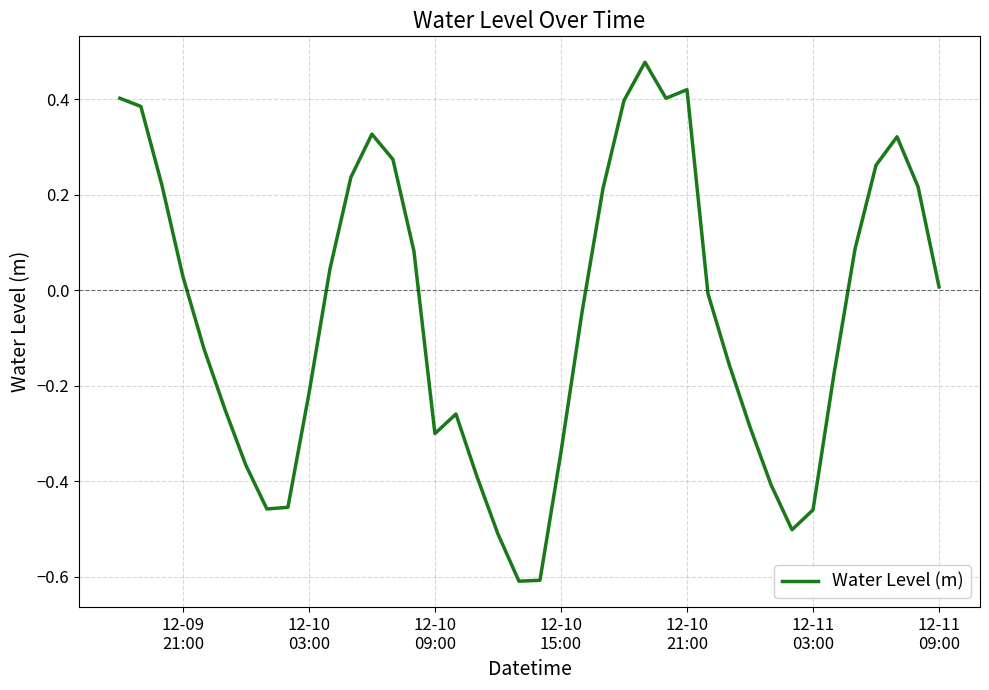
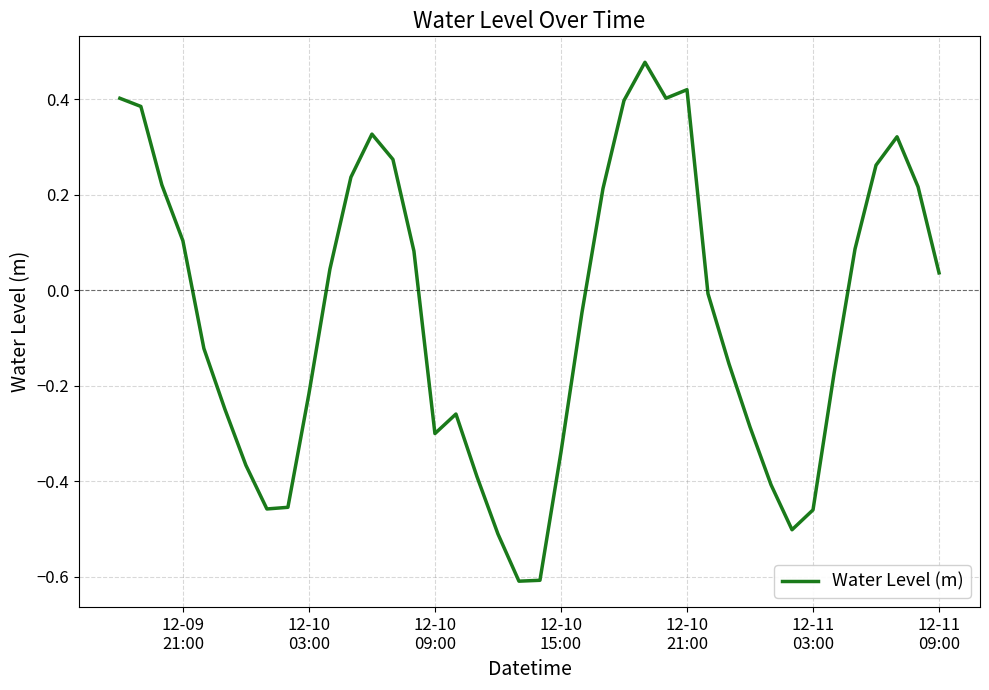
12-09 21:00: 0.03 -> 0.10
12-11 09:00: 0.01 -> 0.04
